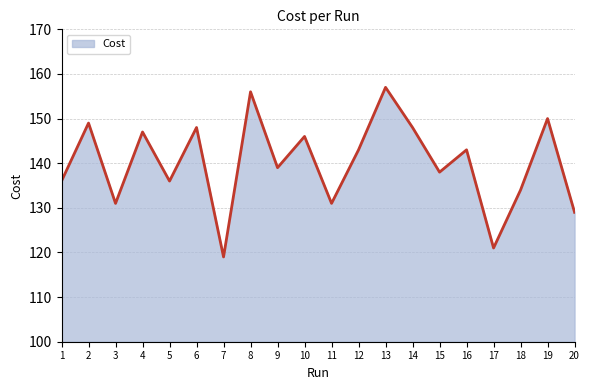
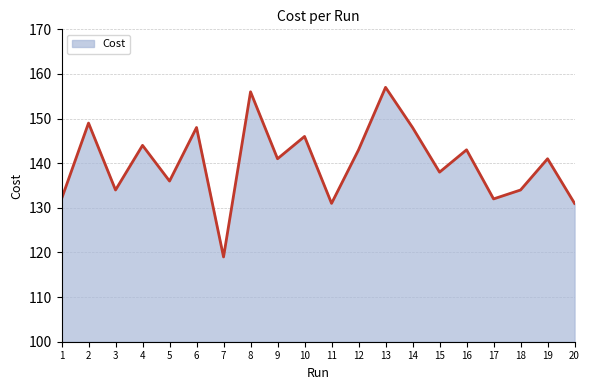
1: 136 -> 132
3: 131 -> 134
4: 147 -> 144
9: 139 -> 141
17: 121 -> 132
19: 150 -> 141
20: 129 -> 131
